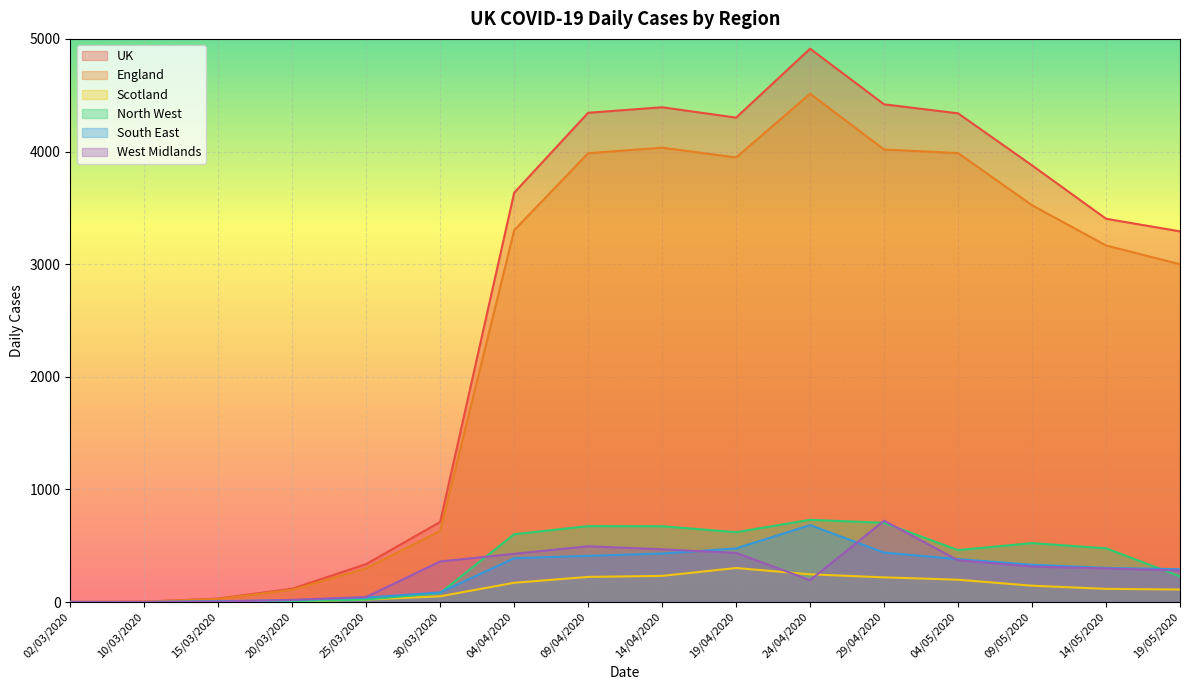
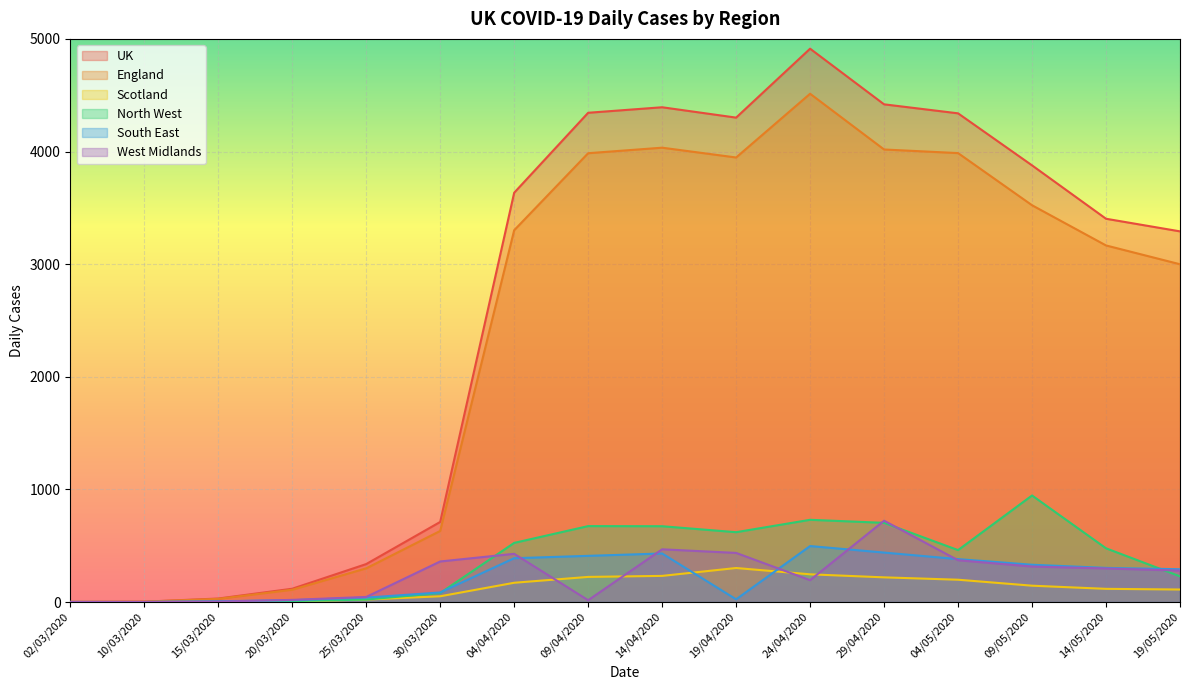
North West, 04/04/2020: 600 -> 530
West Midlands, 09/04/2020: 500 -> 20
South East, 19/04/2020: 480 -> 20
South East, 24/04/2020: 680 -> 500
North West, 09/05/2020: 520 -> 950
